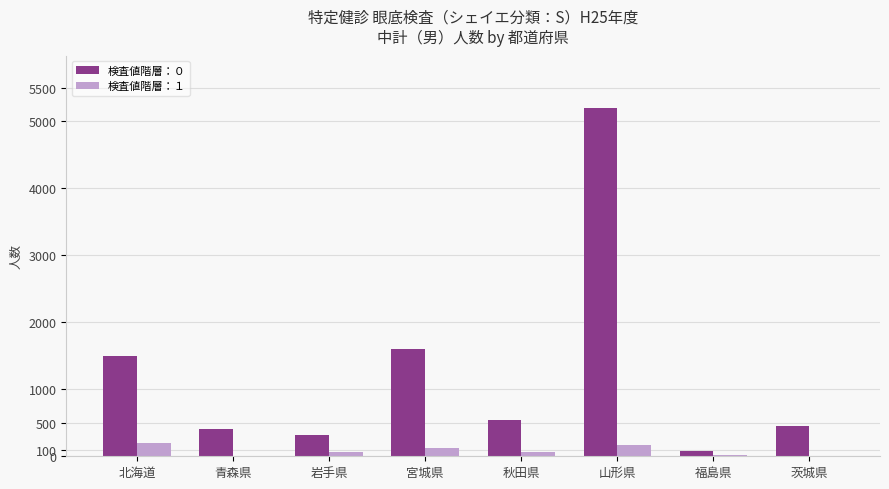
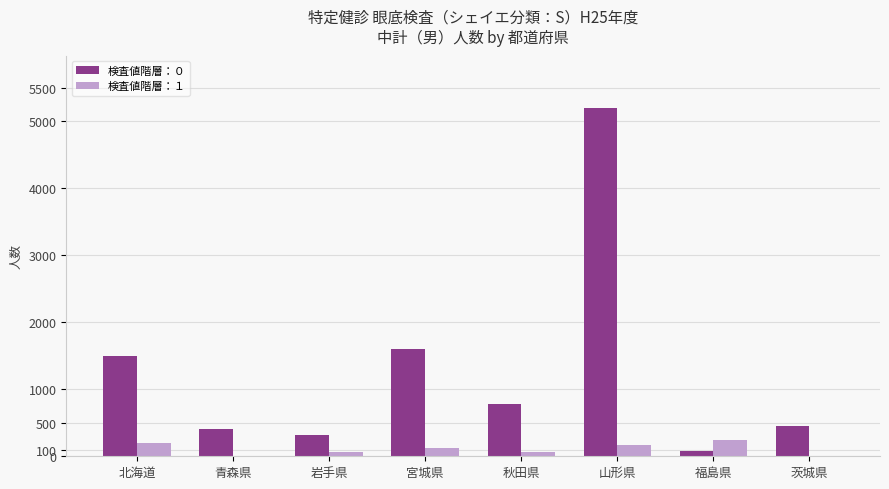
検査値階層：０, 秋田県: 500 -> 800
検査値階層：１, 福島県: 0 -> 200
